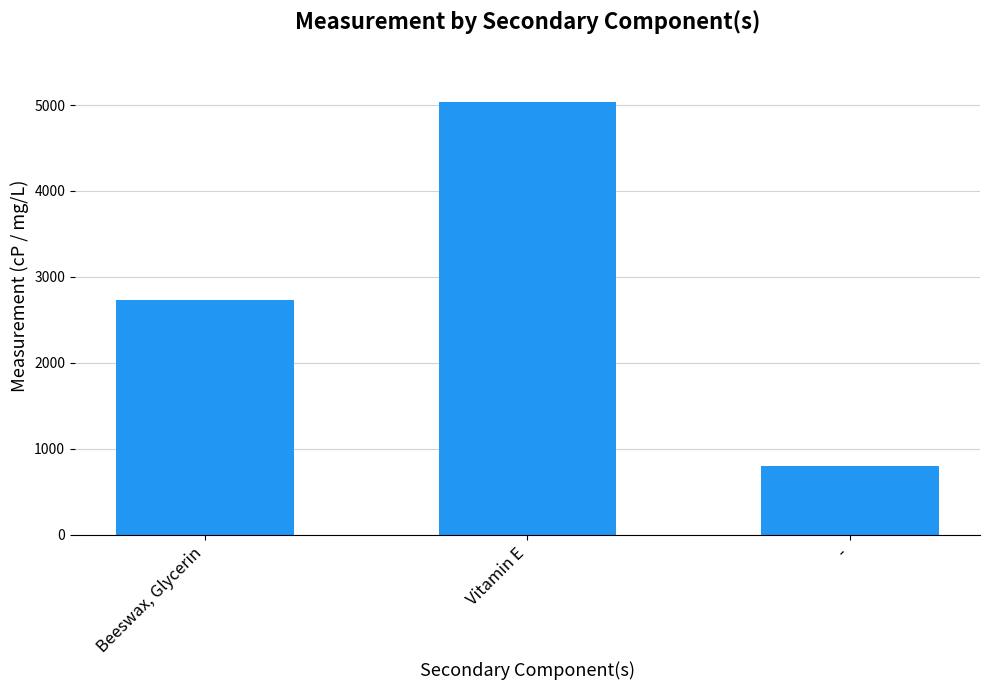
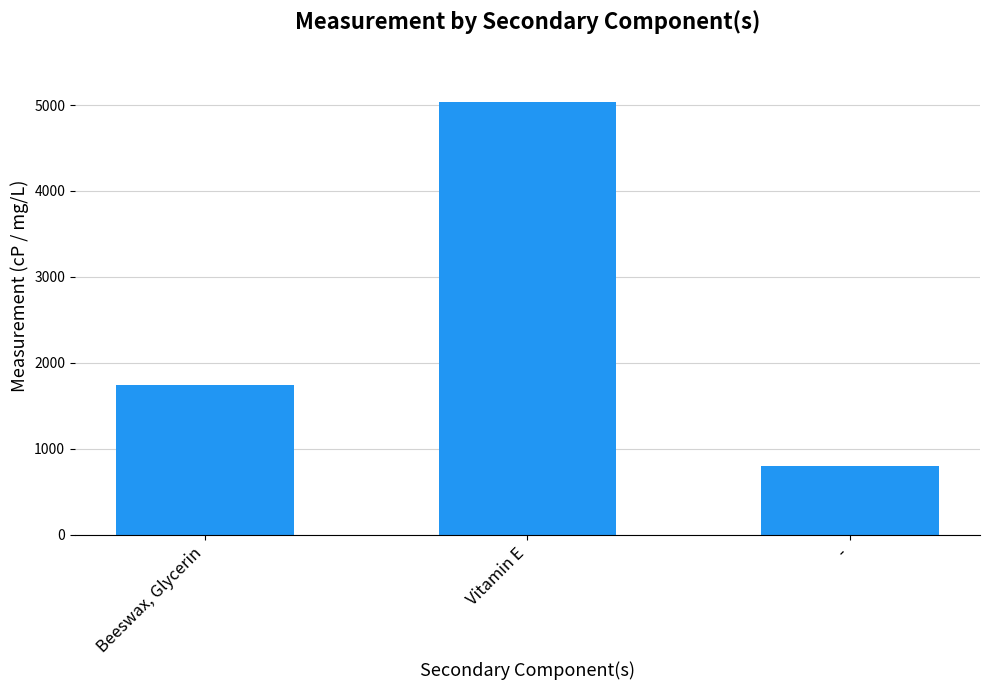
Beeswax, Glycerin: 2700 -> 1700
